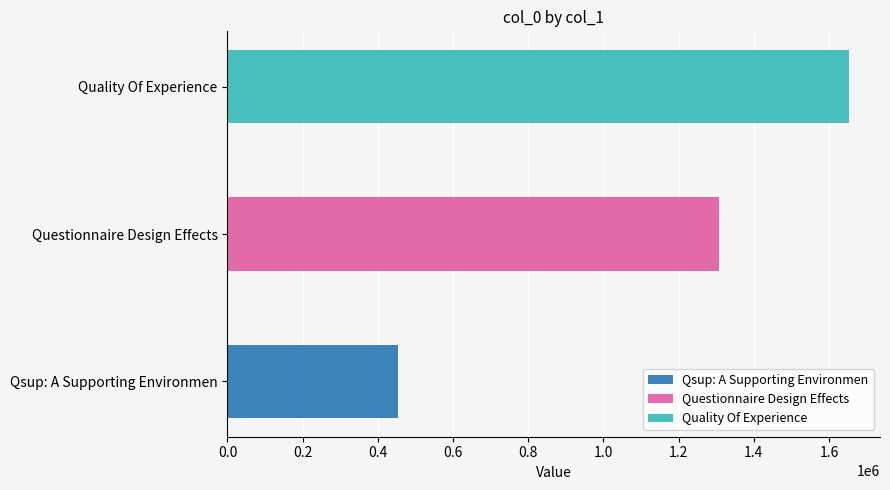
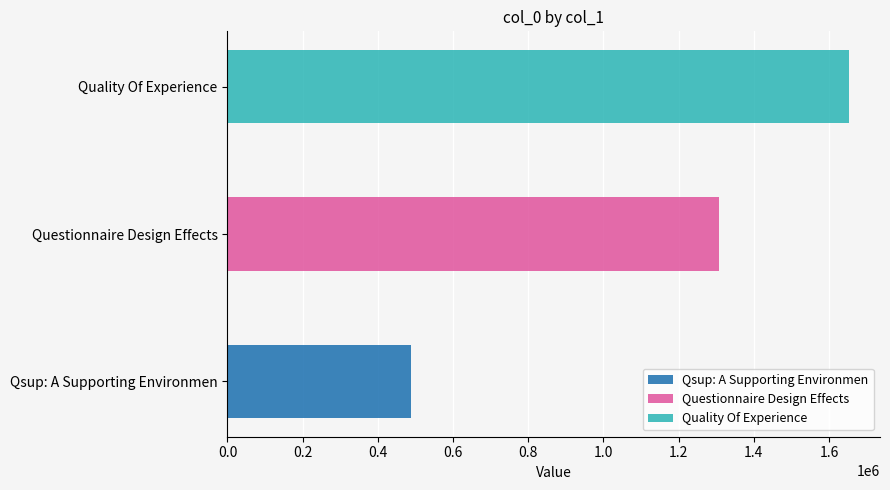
Qsup: A Supporting Environmen: 450000 -> 490000
